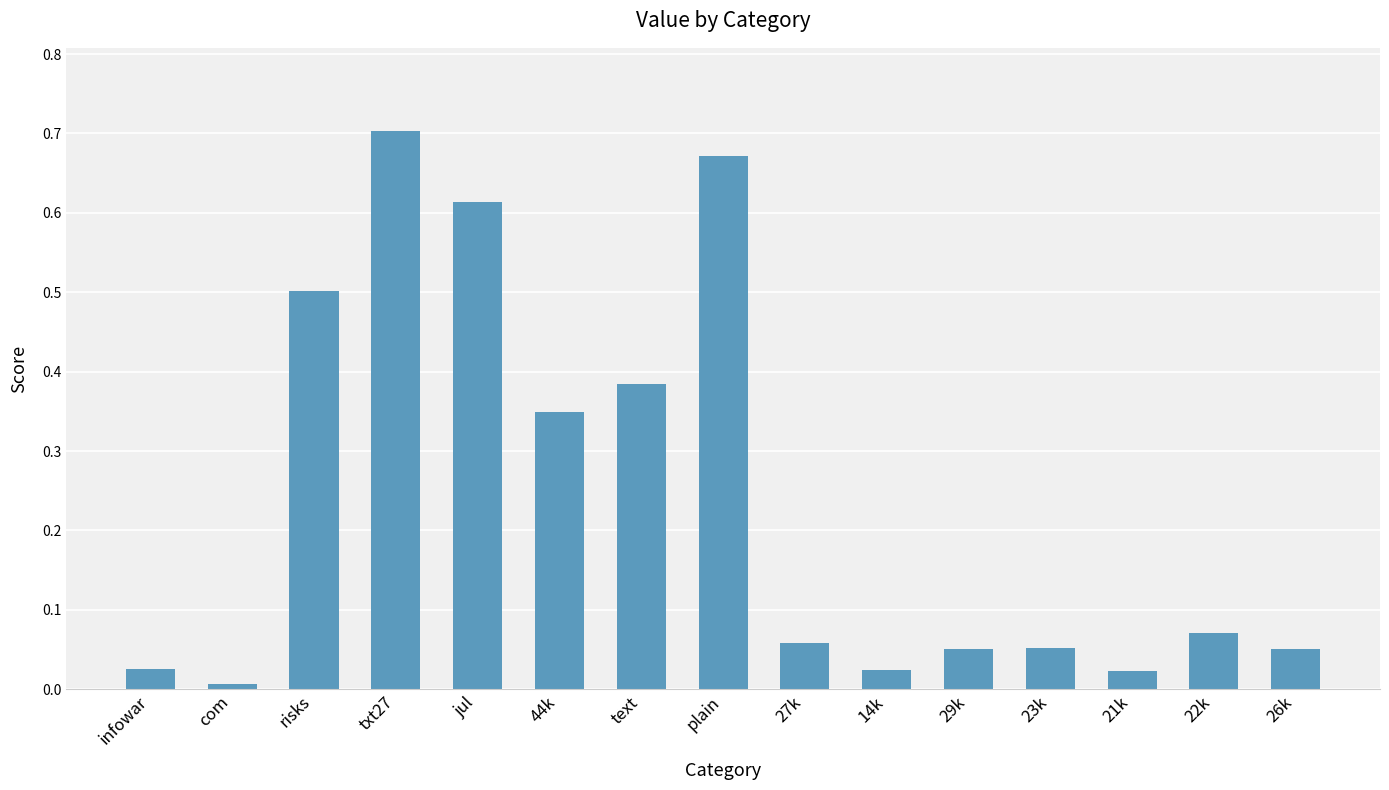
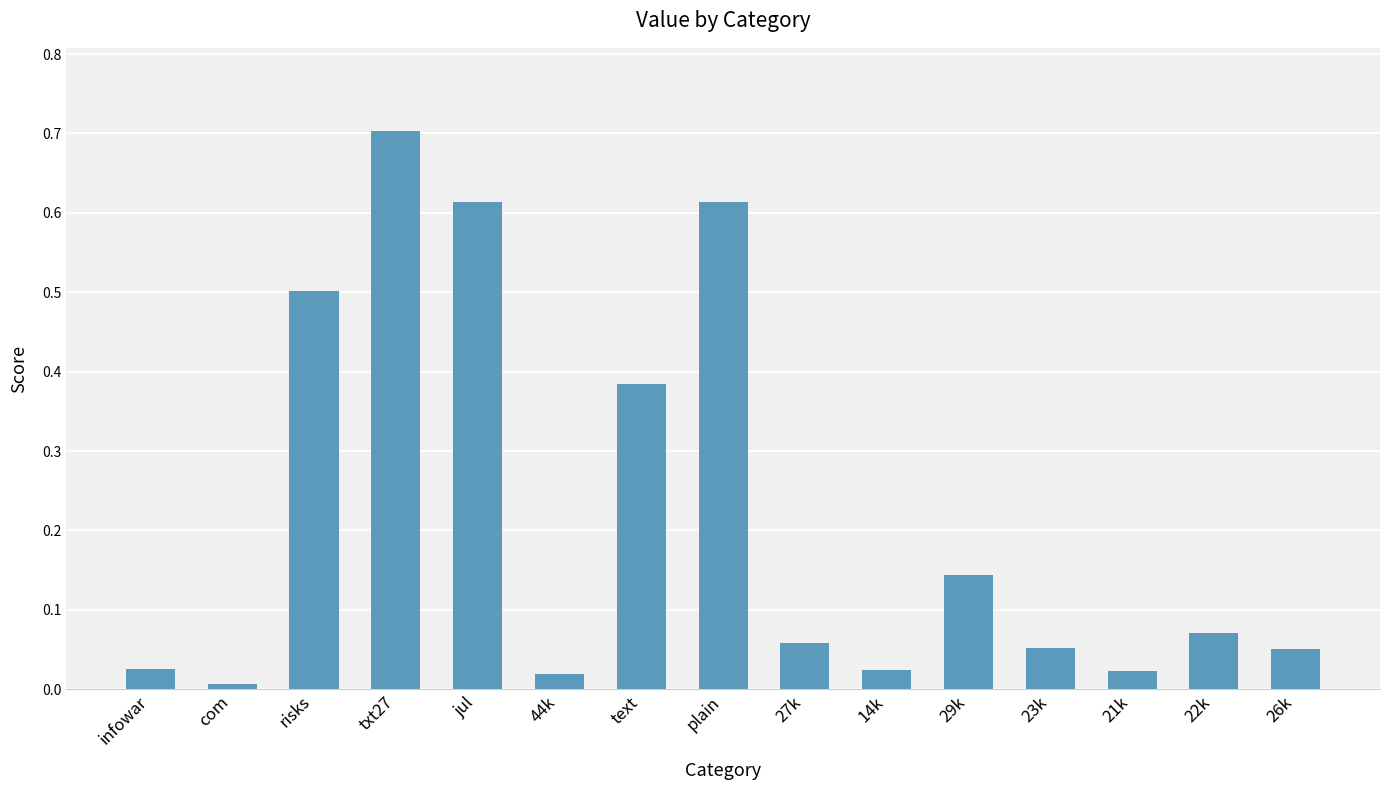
44k: 0.35 -> 0.02
plain: 0.67 -> 0.61
29k: 0.05 -> 0.14
